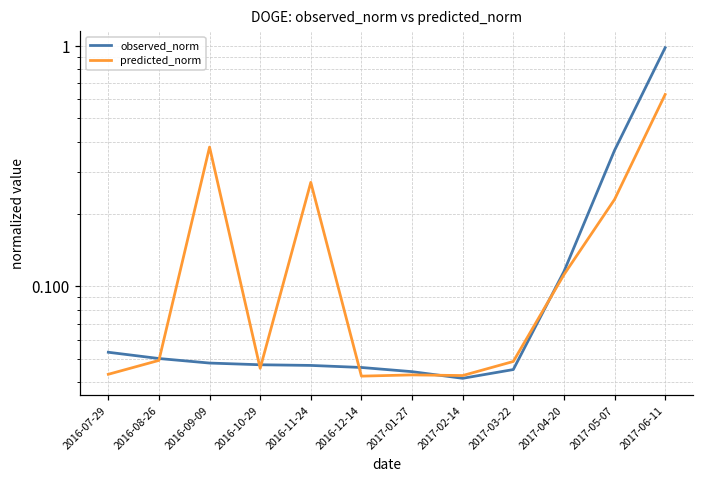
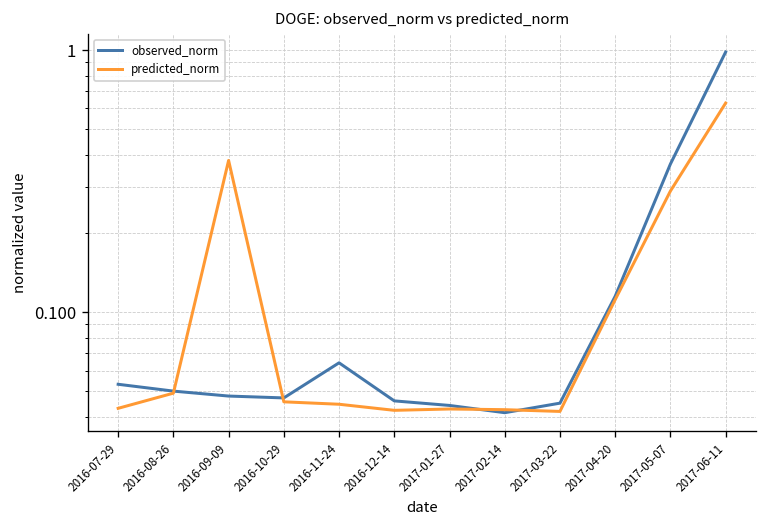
observed_norm, 2016-11-24: 0.047 -> 0.064
predicted_norm, 2016-11-24: 0.27 -> 0.045
predicted_norm, 2017-03-22: 0.049 -> 0.042
predicted_norm, 2017-05-07: 0.23 -> 0.29
